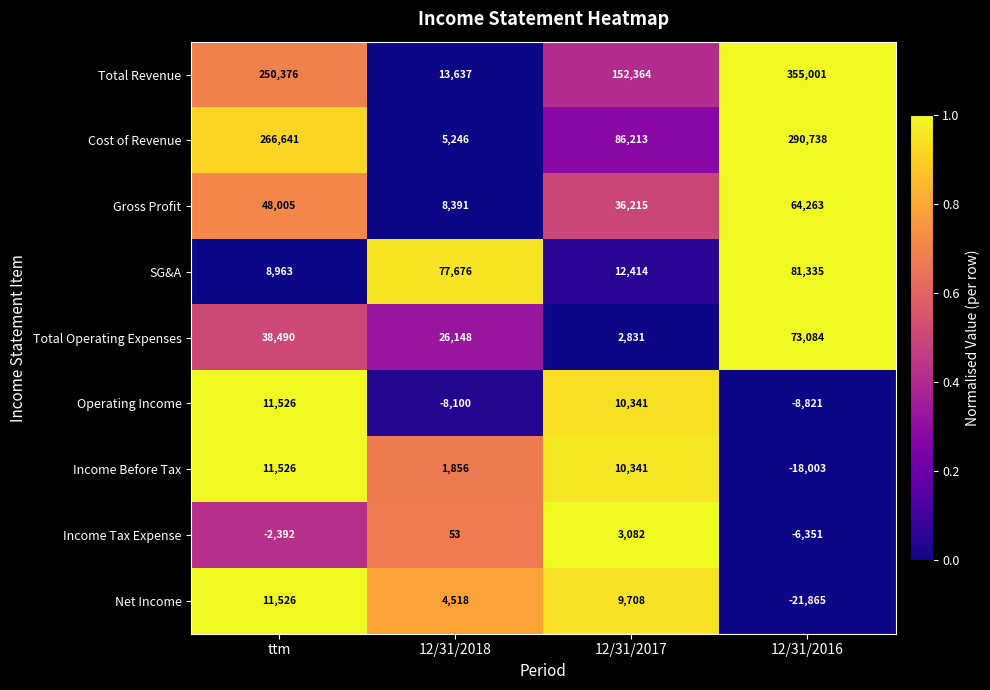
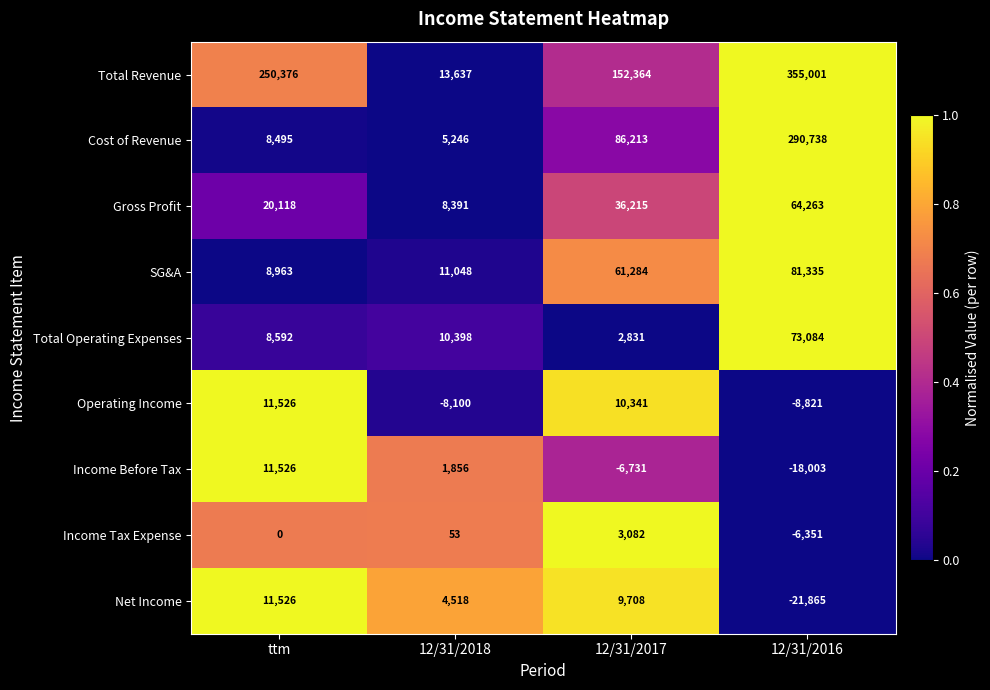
Cost of Revenue, ttm: 266,641 -> 8,495
Gross Profit, ttm: 48,005 -> 20,118
SG&A, 12/31/2018: 77,676 -> 11,048
SG&A, 12/31/2017: 12,414 -> 61,284
Total Operating Expenses, ttm: 38,490 -> 8,592
Total Operating Expenses, 12/31/2018: 26,148 -> 10,398
Income Before Tax, 12/31/2017: 10,341 -> -6,731
Income Tax Expense, ttm: -2,392 -> 0
